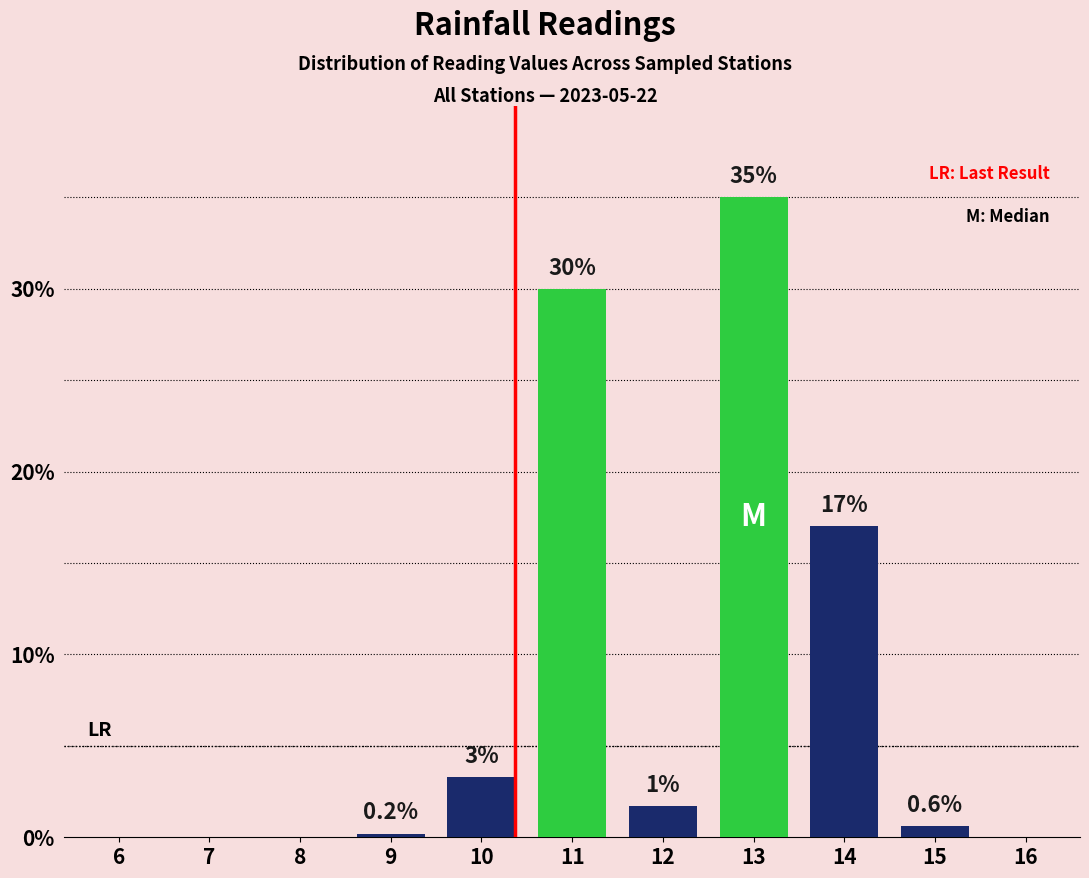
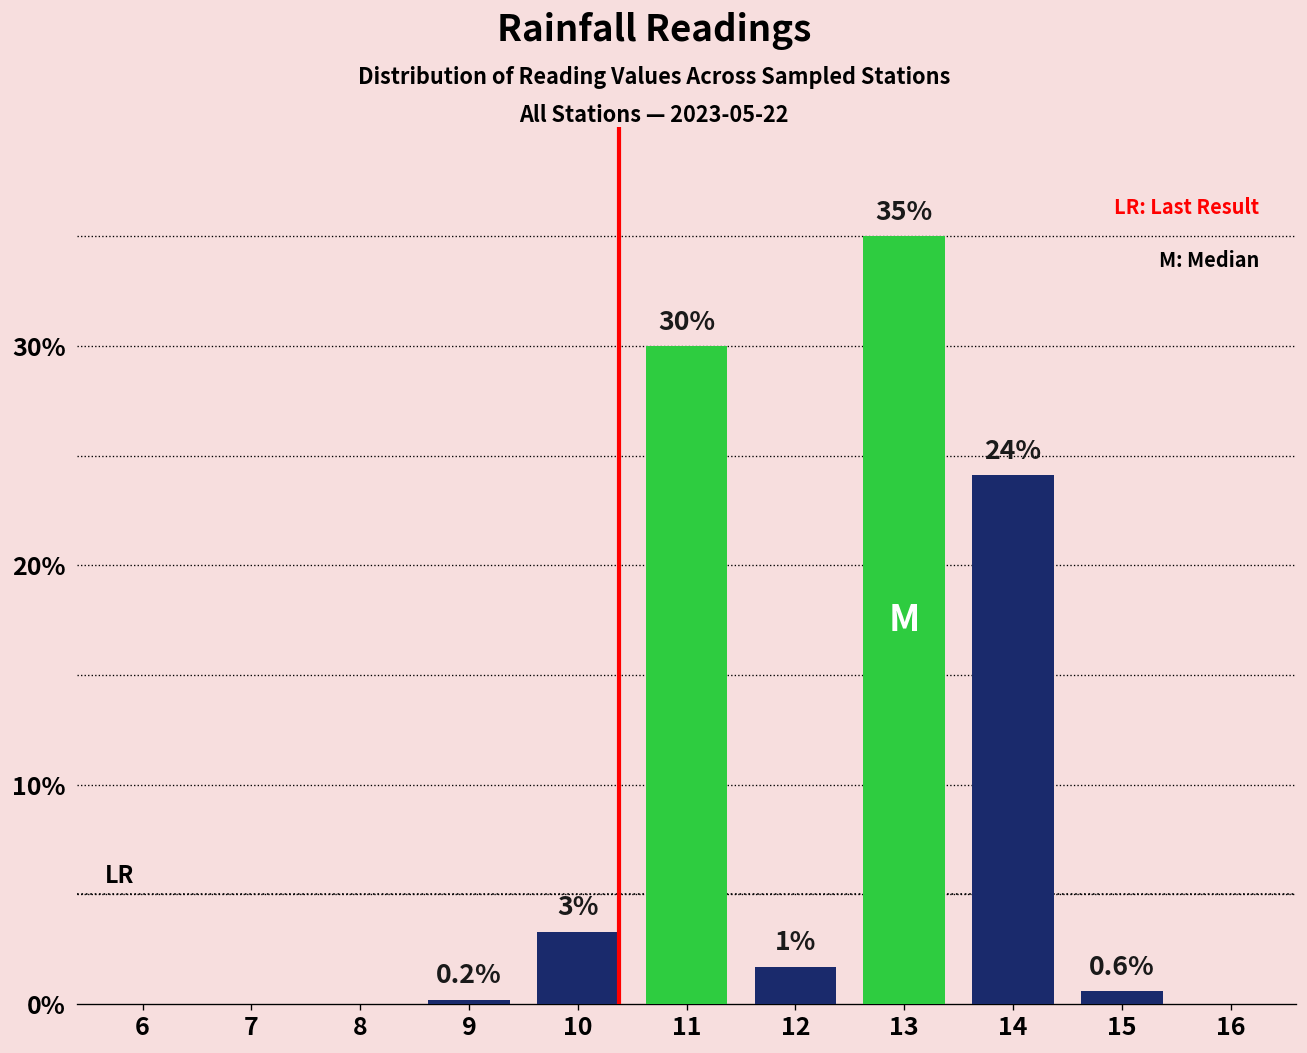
14: 17% -> 24%
